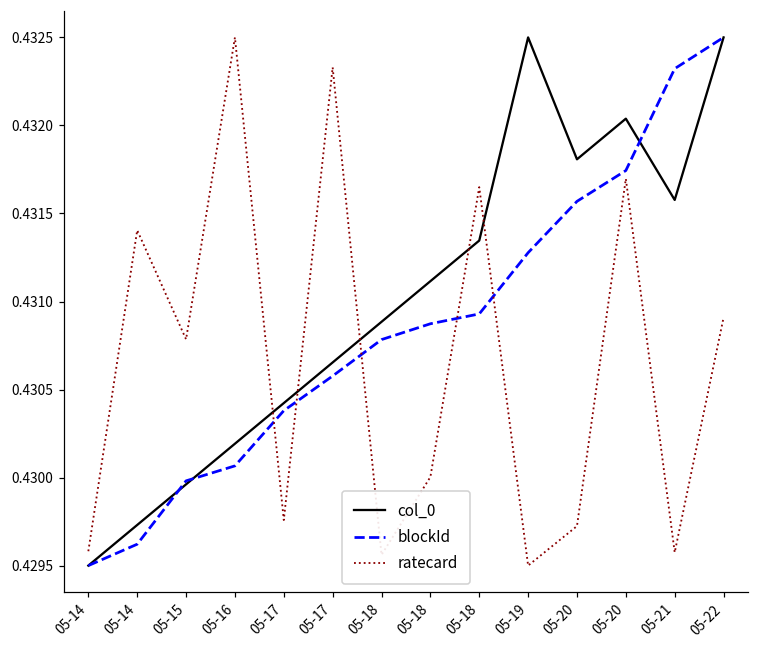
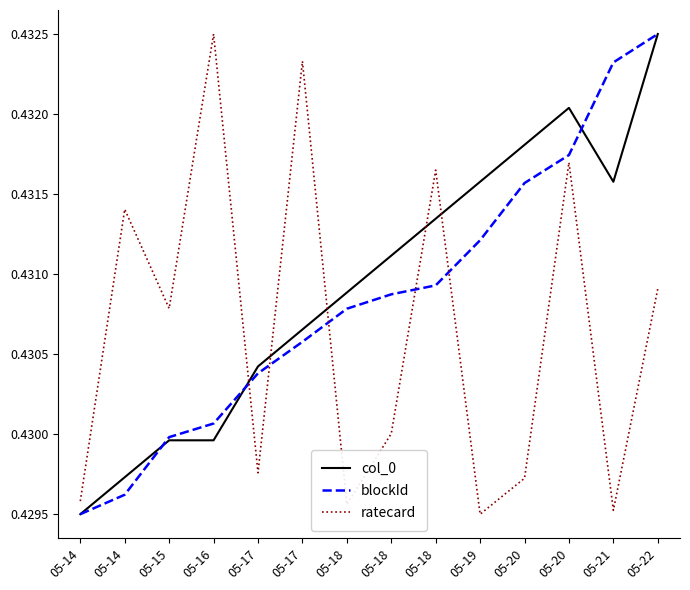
col_0, 05-16: 0.43019 -> 0.42996
col_0, 05-19: 0.43250 -> 0.43158
blockId, 05-19: 0.43128 -> 0.43121
ratecard, 05-21: 0.42957 -> 0.42952
